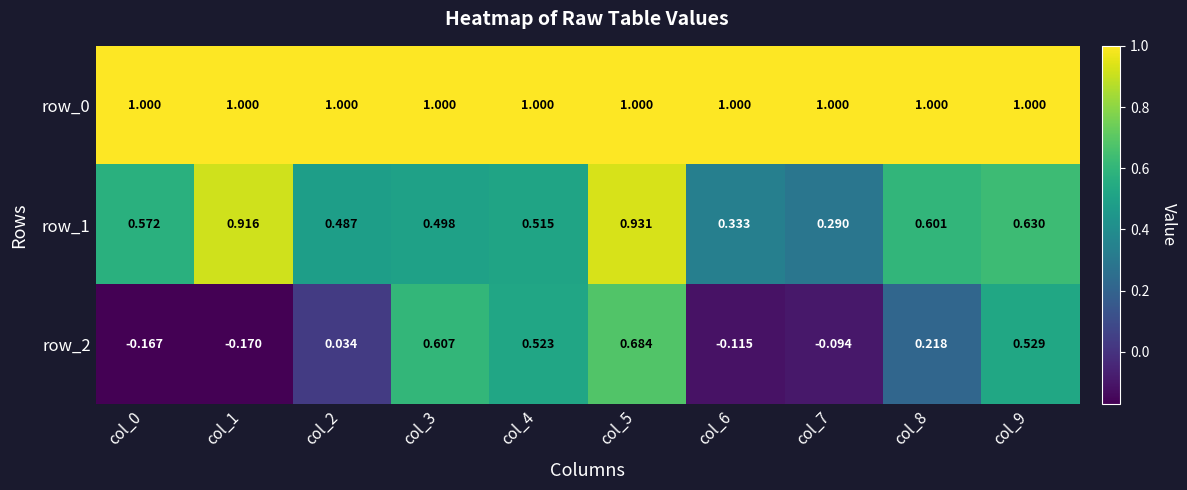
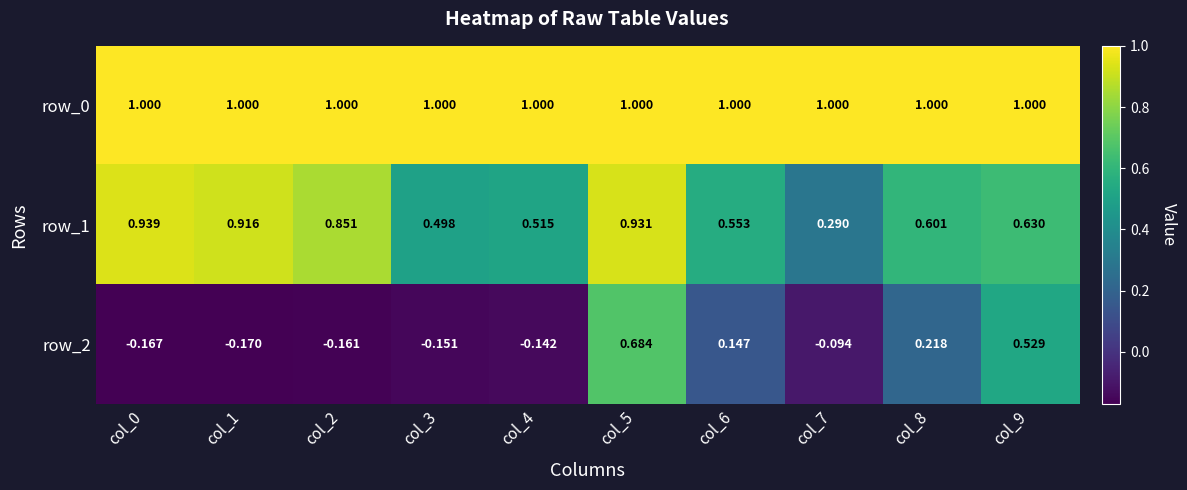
row_1, col_0: 0.572 -> 0.939
row_1, col_2: 0.487 -> 0.851
row_1, col_6: 0.333 -> 0.553
row_2, col_2: 0.034 -> -0.161
row_2, col_3: 0.607 -> -0.151
row_2, col_4: 0.523 -> -0.142
row_2, col_6: -0.115 -> 0.147
